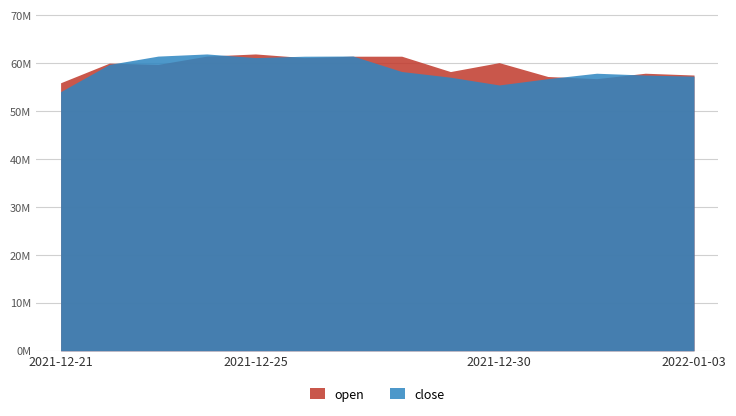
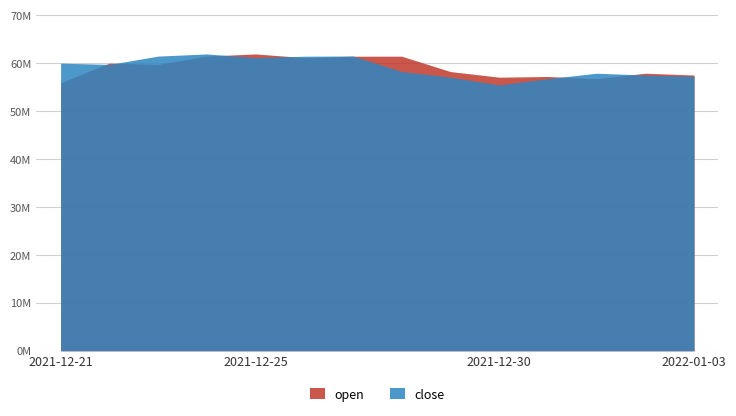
close, 2021-12-21: 54000000 -> 60000000
open, 2021-12-30: 60000000 -> 57000000
